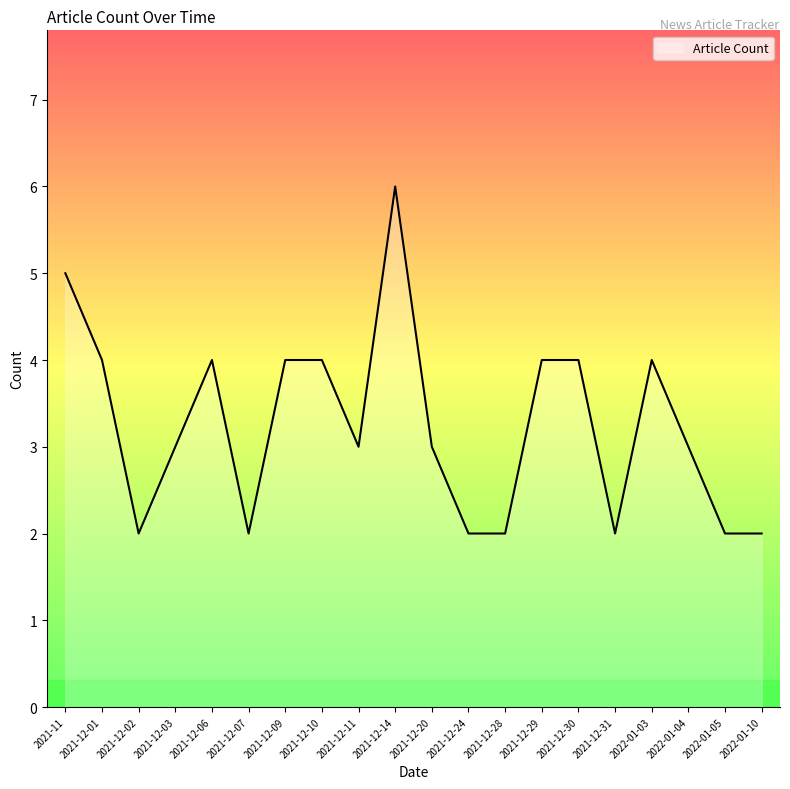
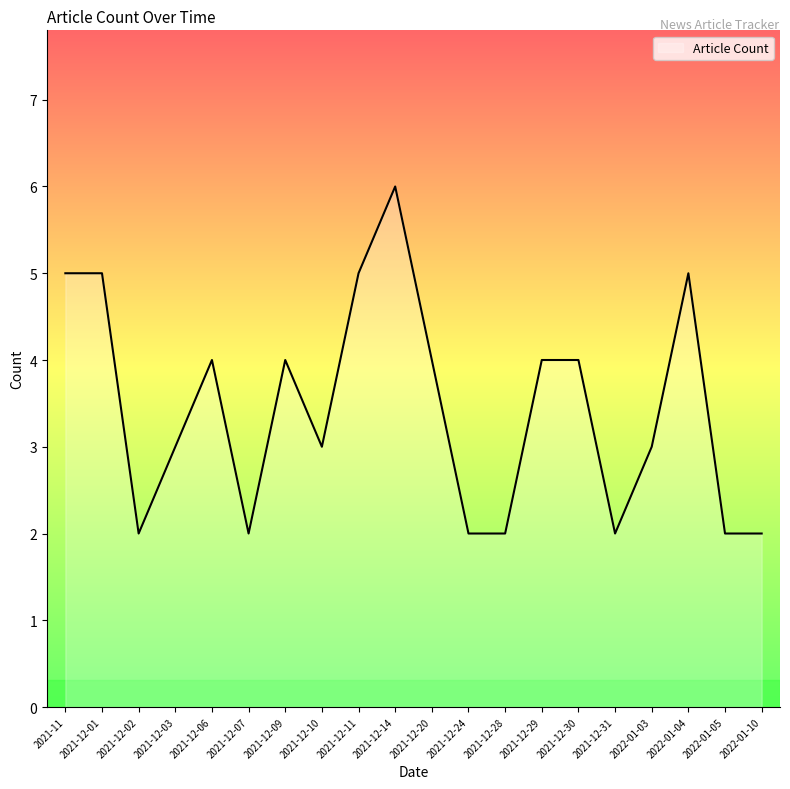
2021-12-01: 4 -> 5
2021-12-10: 4 -> 3
2021-12-11: 3 -> 5
2021-12-20: 3 -> 4
2022-01-03: 4 -> 3
2022-01-04: 3 -> 5
